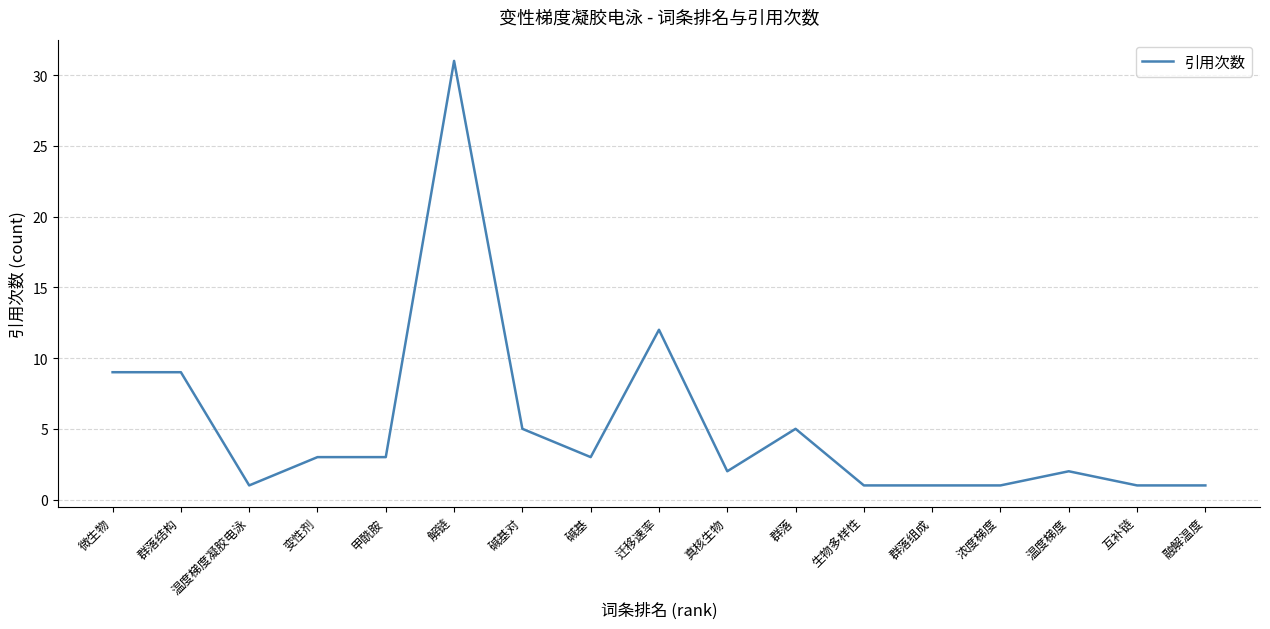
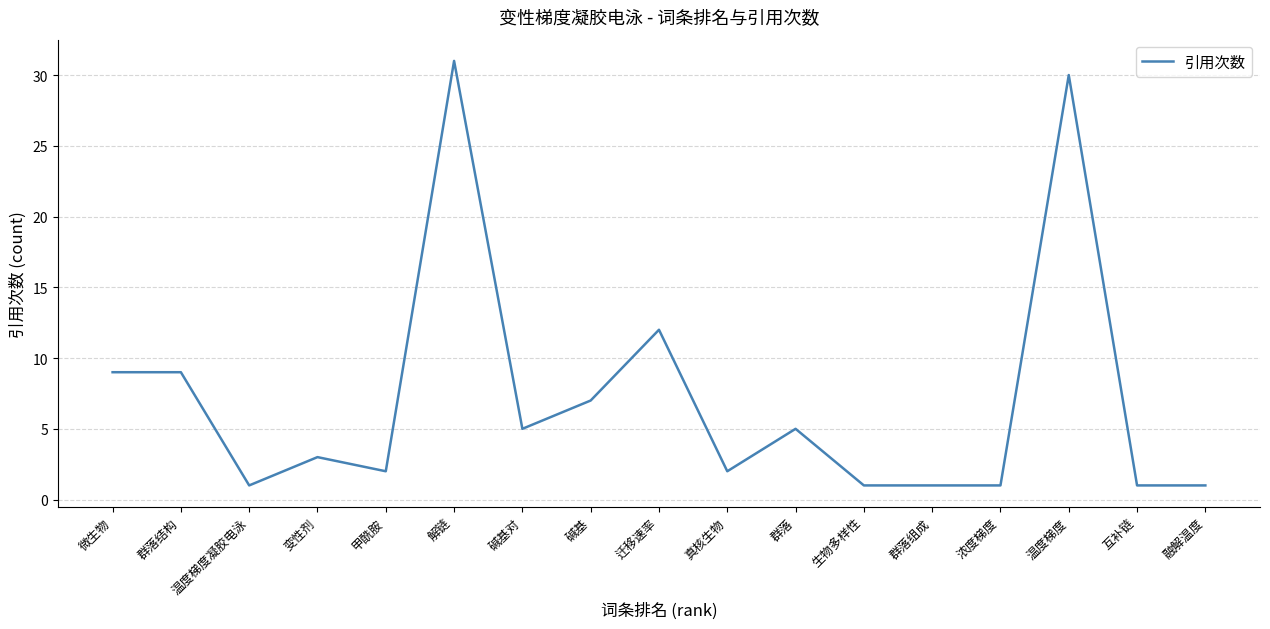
甲酰胺: 3 -> 2
碱基: 3 -> 7
温度梯度: 2 -> 30
